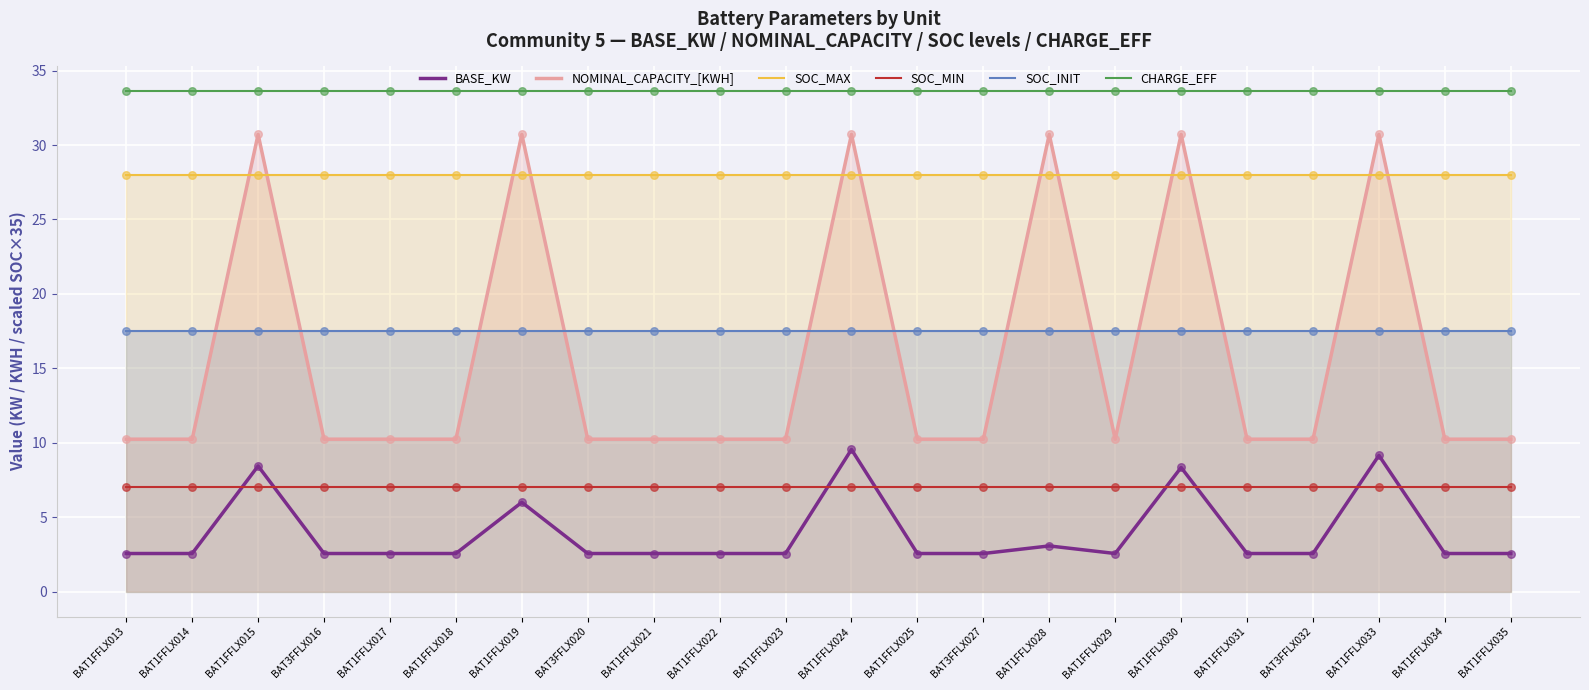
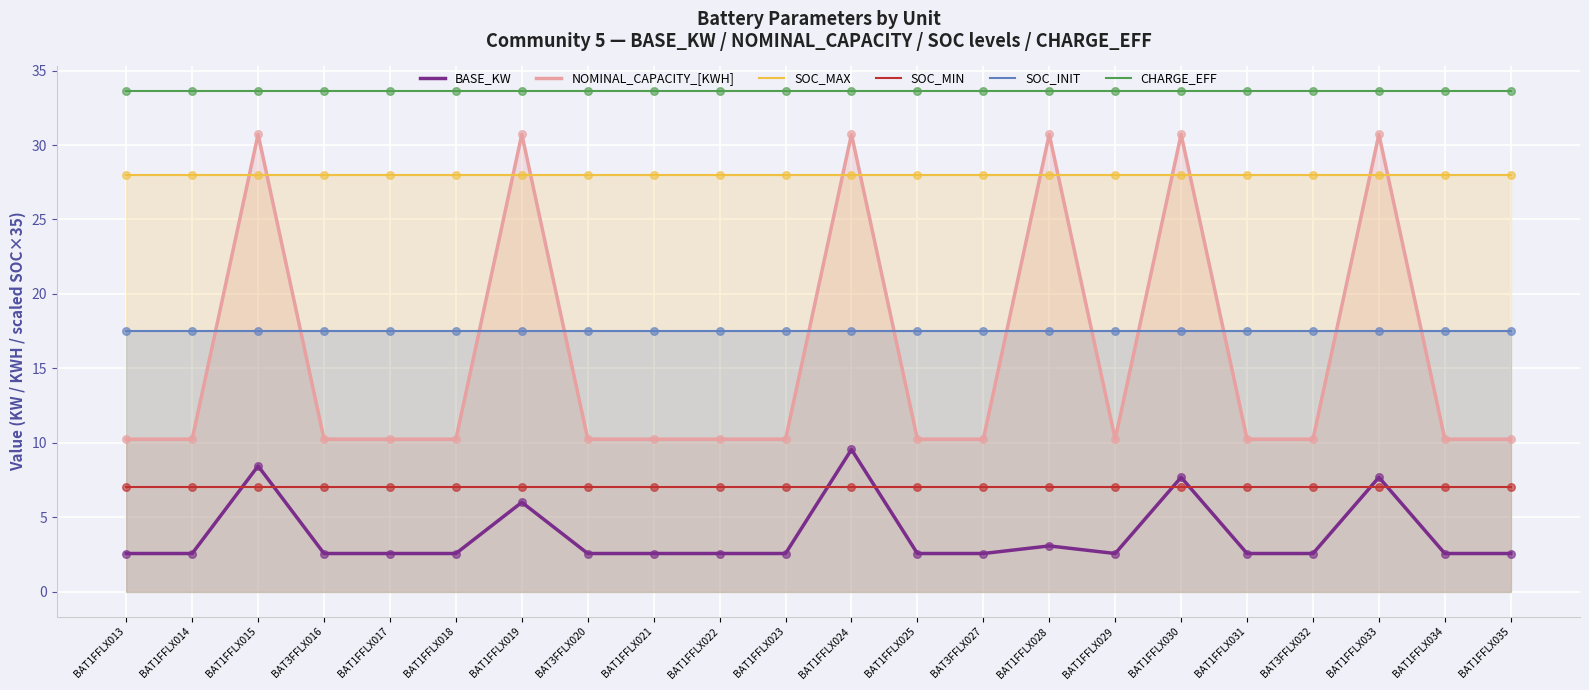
BASE_KW, BAT1FFLX030: 8.3 -> 7.7
BASE_KW, BAT1FFLX033: 9.2 -> 7.7
